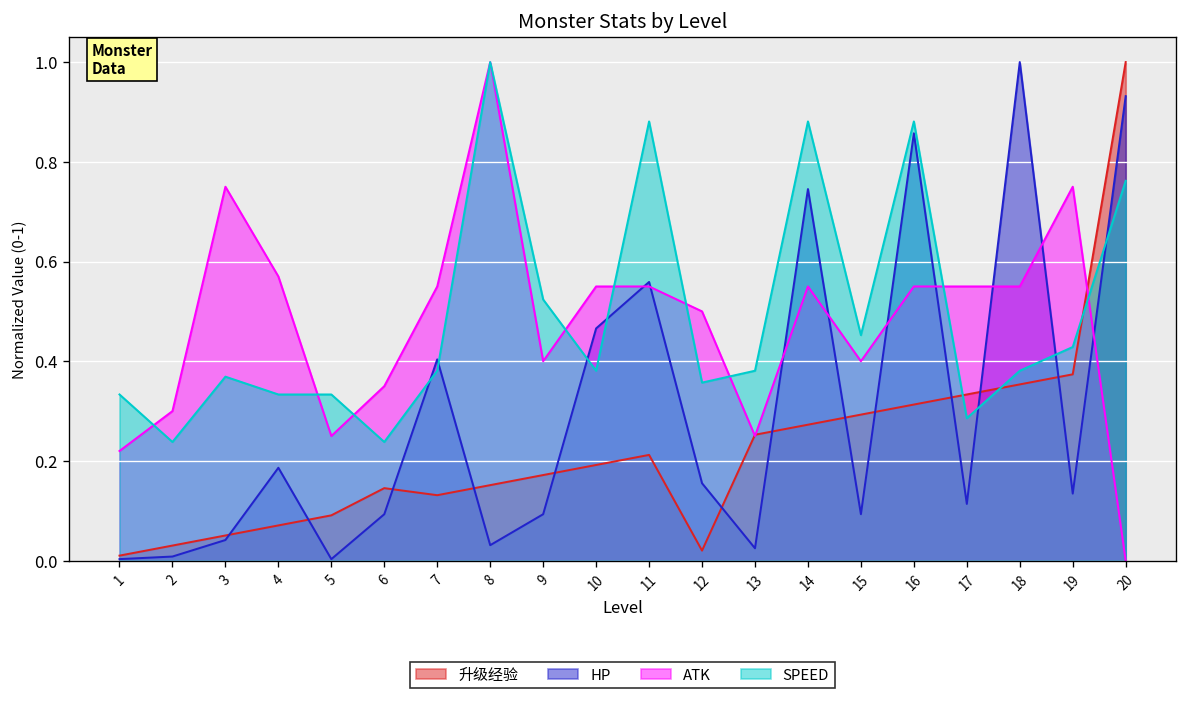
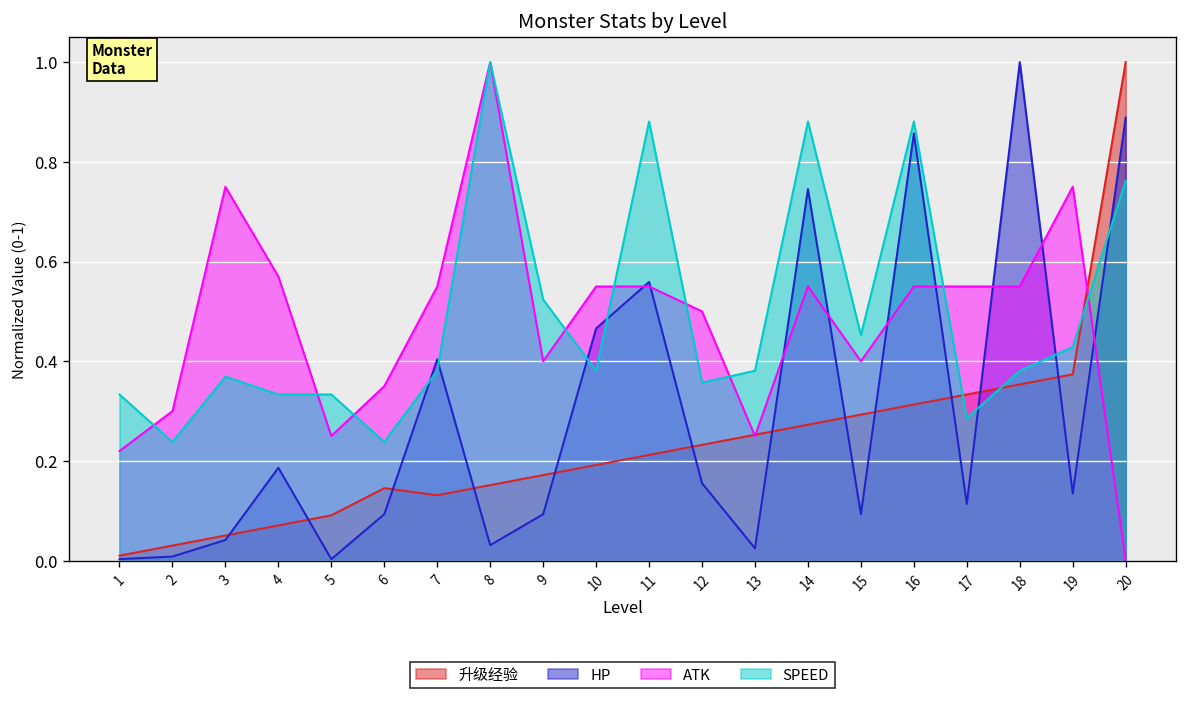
升级经验, 12: 0.02 -> 0.23
HP, 20: 0.93 -> 0.89
